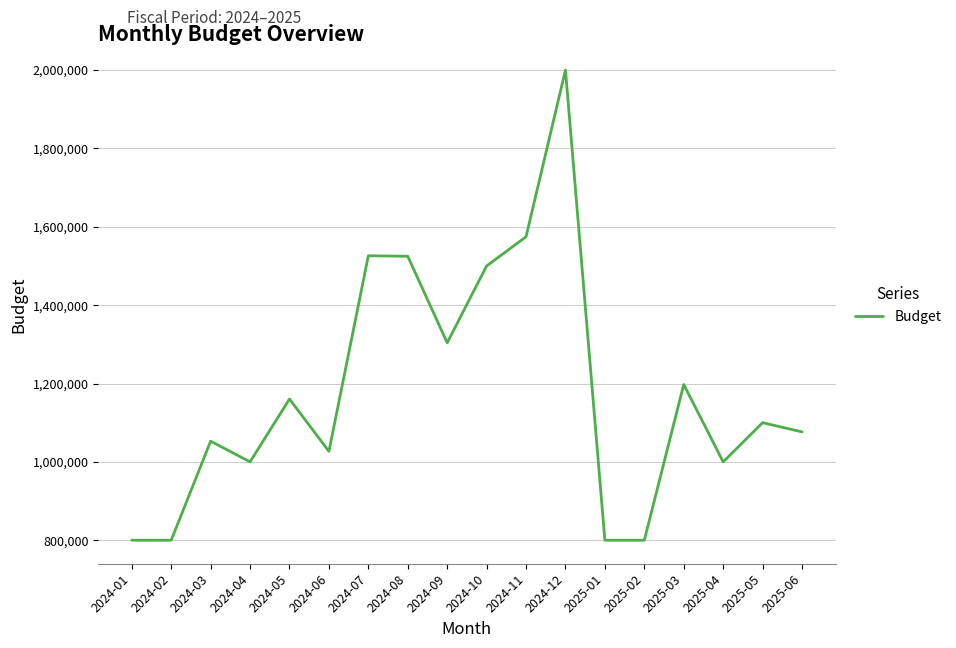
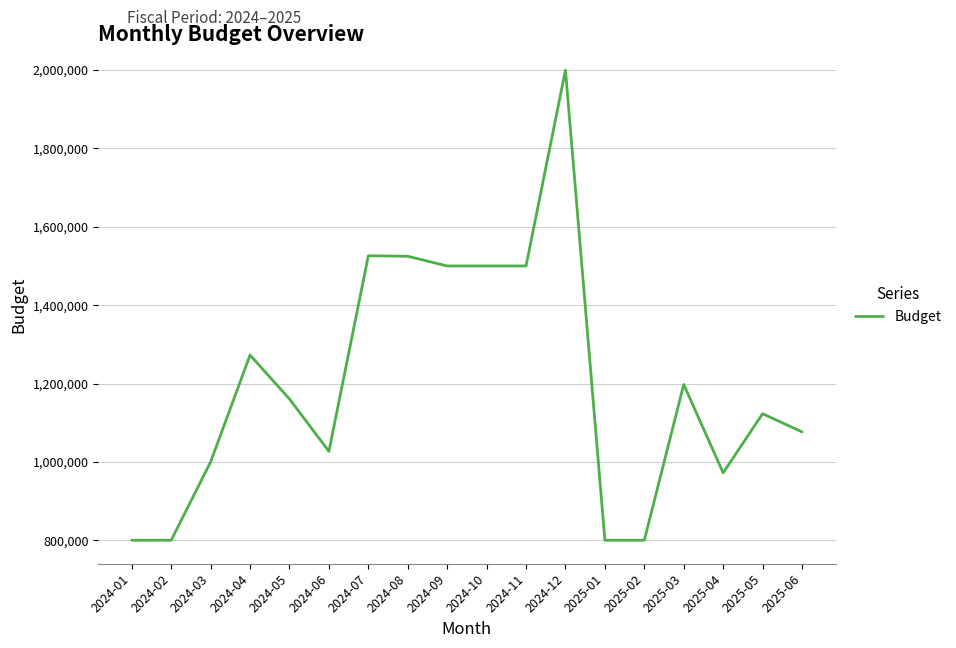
2024-03: 1,050,000 -> 1,000,000
2024-04: 1,000,000 -> 1,270,000
2024-09: 1,300,000 -> 1,500,000
2024-11: 1,570,000 -> 1,500,000
2025-04: 1,000,000 -> 970,000
2025-05: 1,100,000 -> 1,120,000
